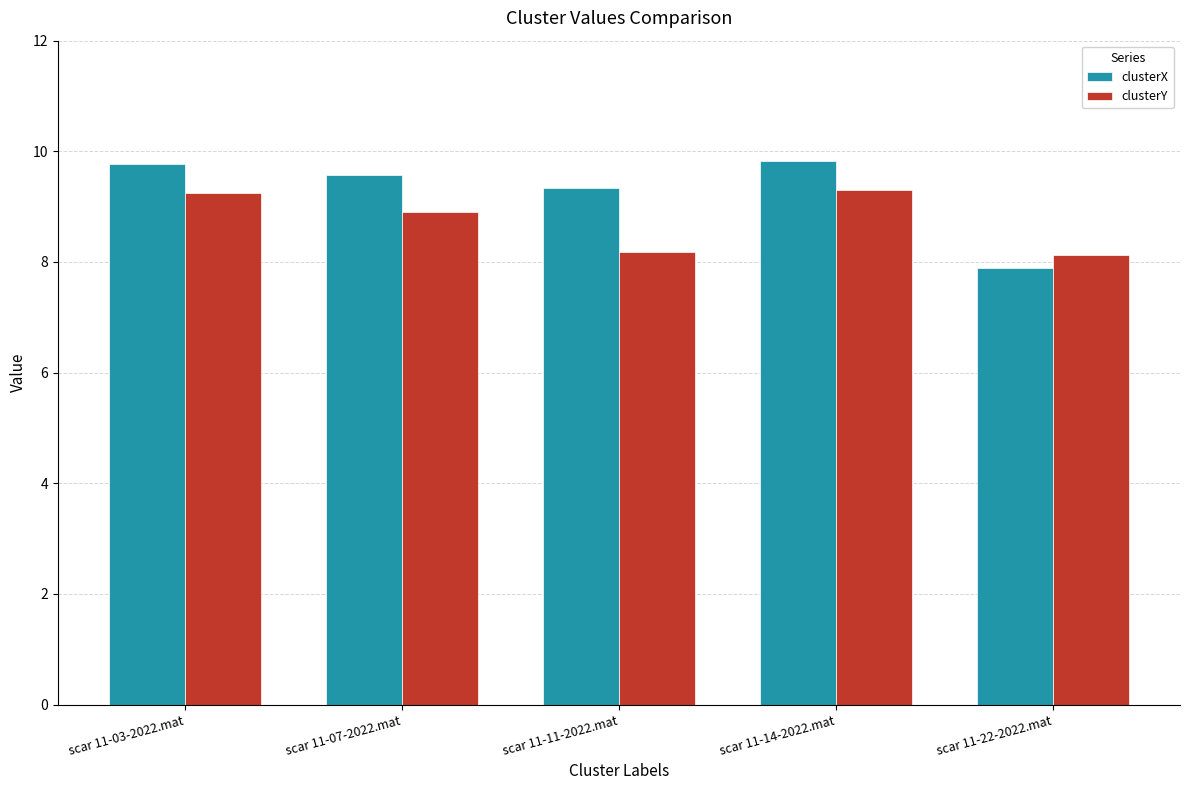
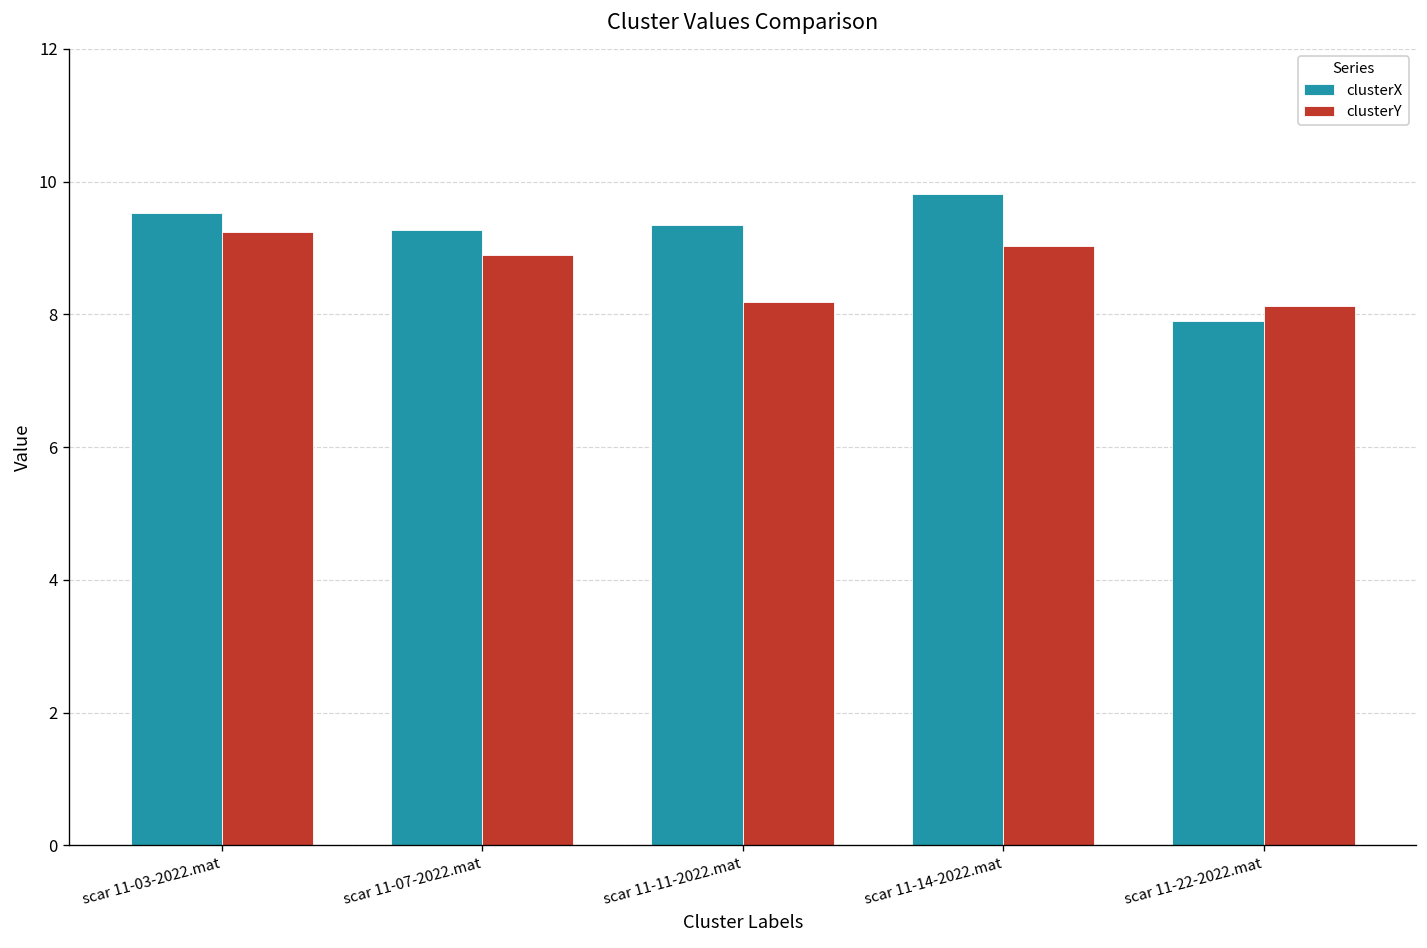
clusterX, scar 11-03-2022.mat: 9.8 -> 9.5
clusterX, scar 11-07-2022.mat: 9.6 -> 9.3
clusterY, scar 11-14-2022.mat: 9.3 -> 9.0
